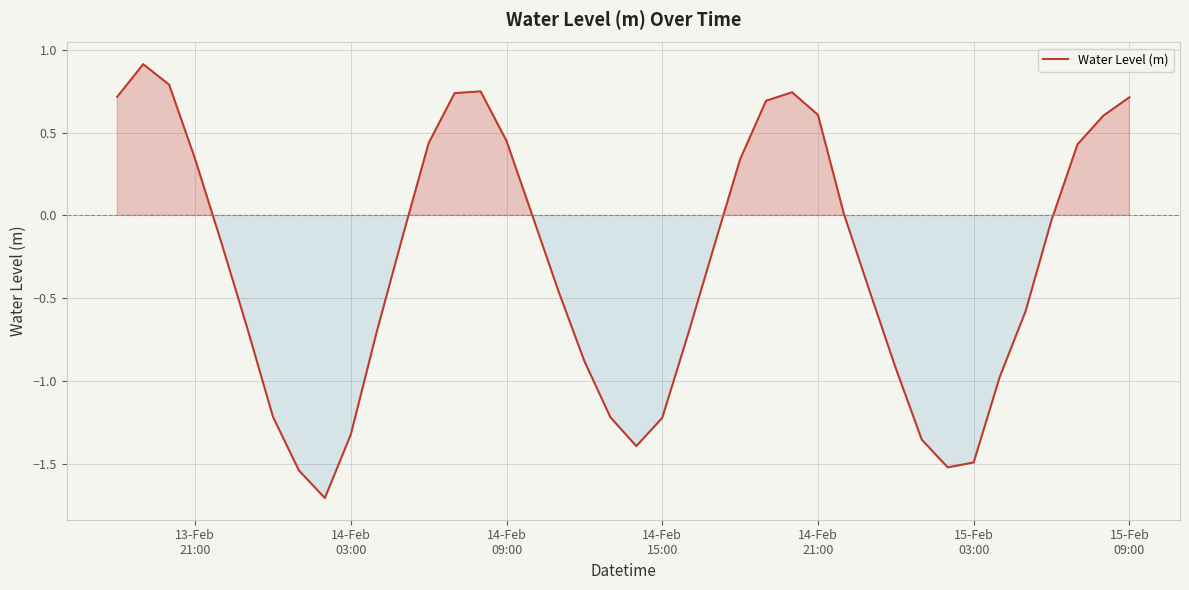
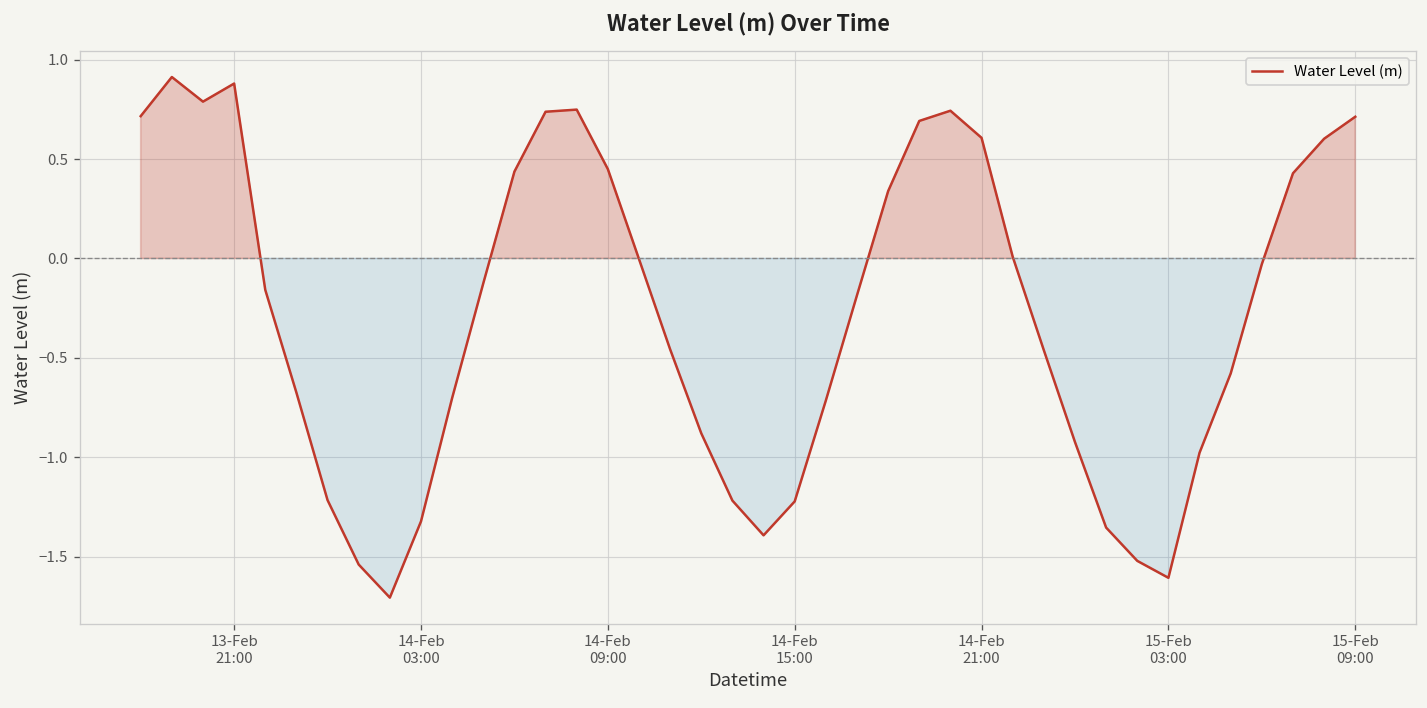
13-Feb 21:00: 0.34 -> 0.88
15-Feb 03:00: -1.49 -> -1.61
